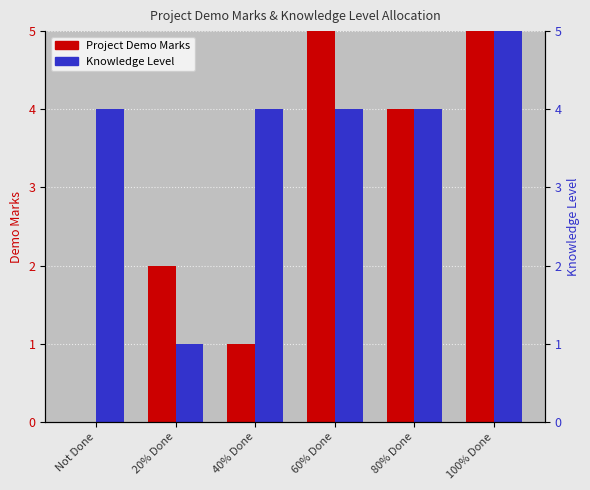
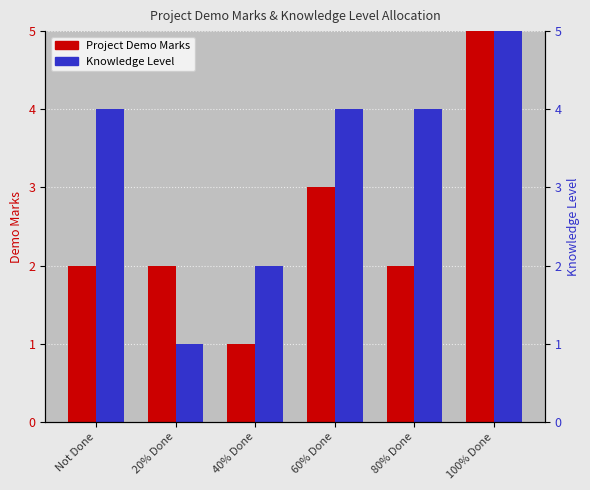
Project Demo Marks, Not Done: 0 -> 2
Knowledge Level, 40% Done: 4 -> 2
Project Demo Marks, 60% Done: 5 -> 3
Project Demo Marks, 80% Done: 4 -> 2
